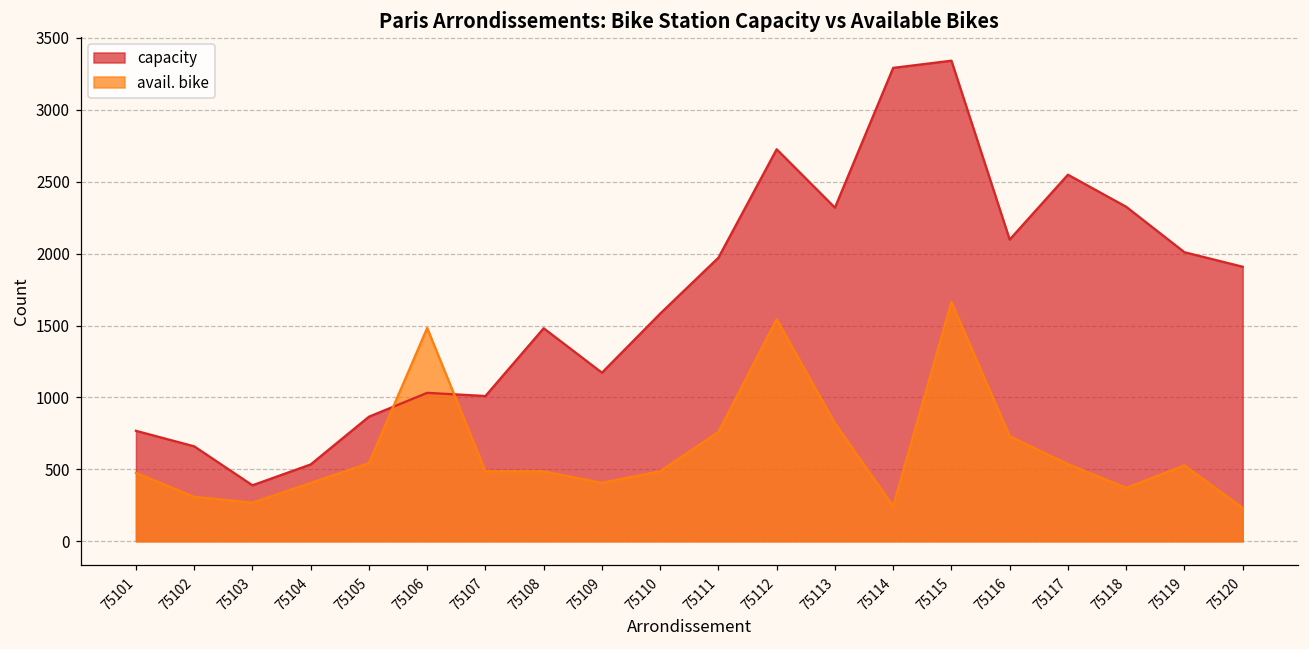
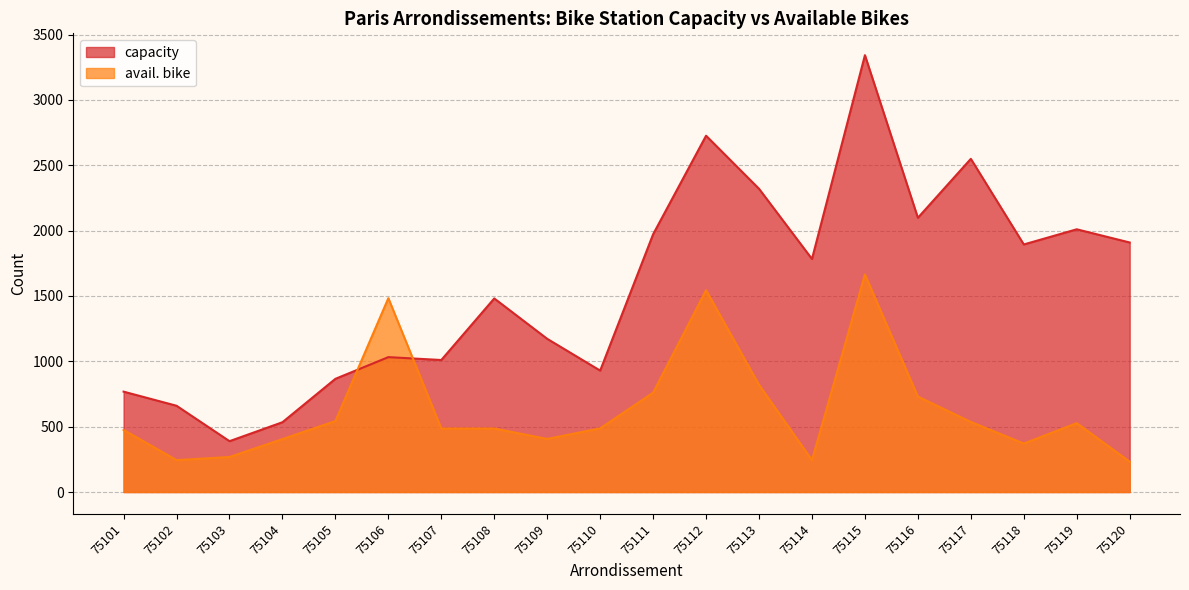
avail. bike, 75102: 310 -> 240
capacity, 75110: 1580 -> 930
capacity, 75114: 3290 -> 1780
capacity, 75118: 2330 -> 1890
